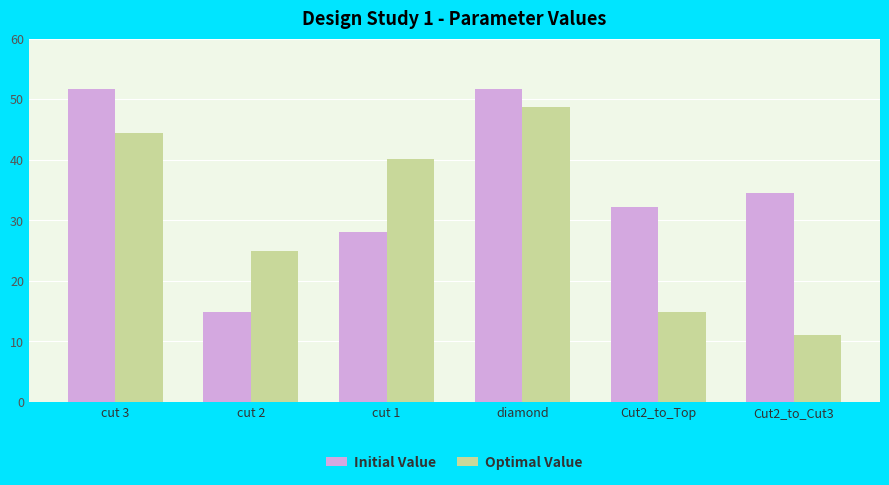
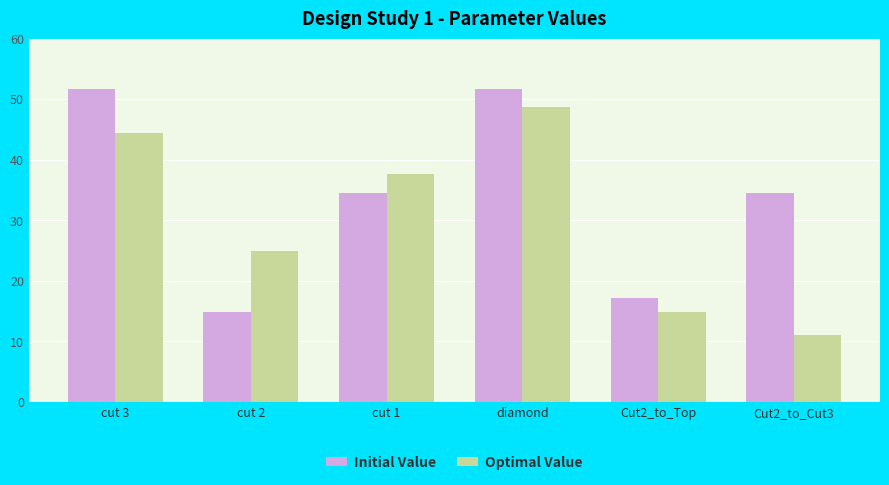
Initial Value, cut 1: 28 -> 34
Optimal Value, cut 1: 40 -> 38
Initial Value, Cut2_to_Top: 32 -> 17
